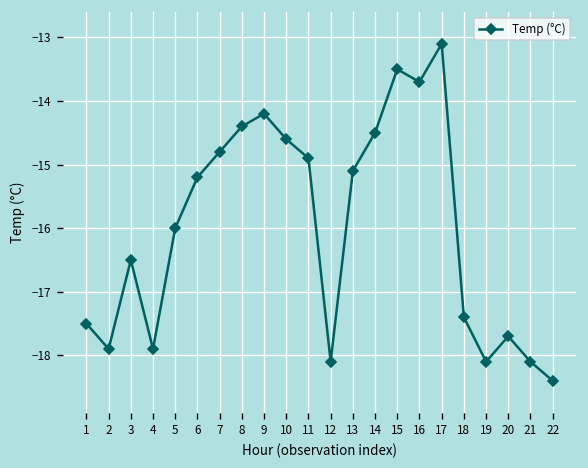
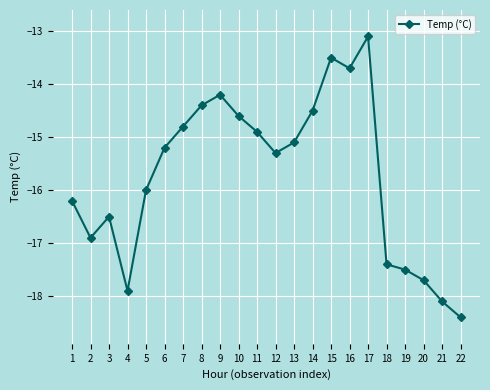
1: -17.5 -> -16.2
2: -17.9 -> -16.9
12: -18.1 -> -15.3
19: -18.1 -> -17.5
